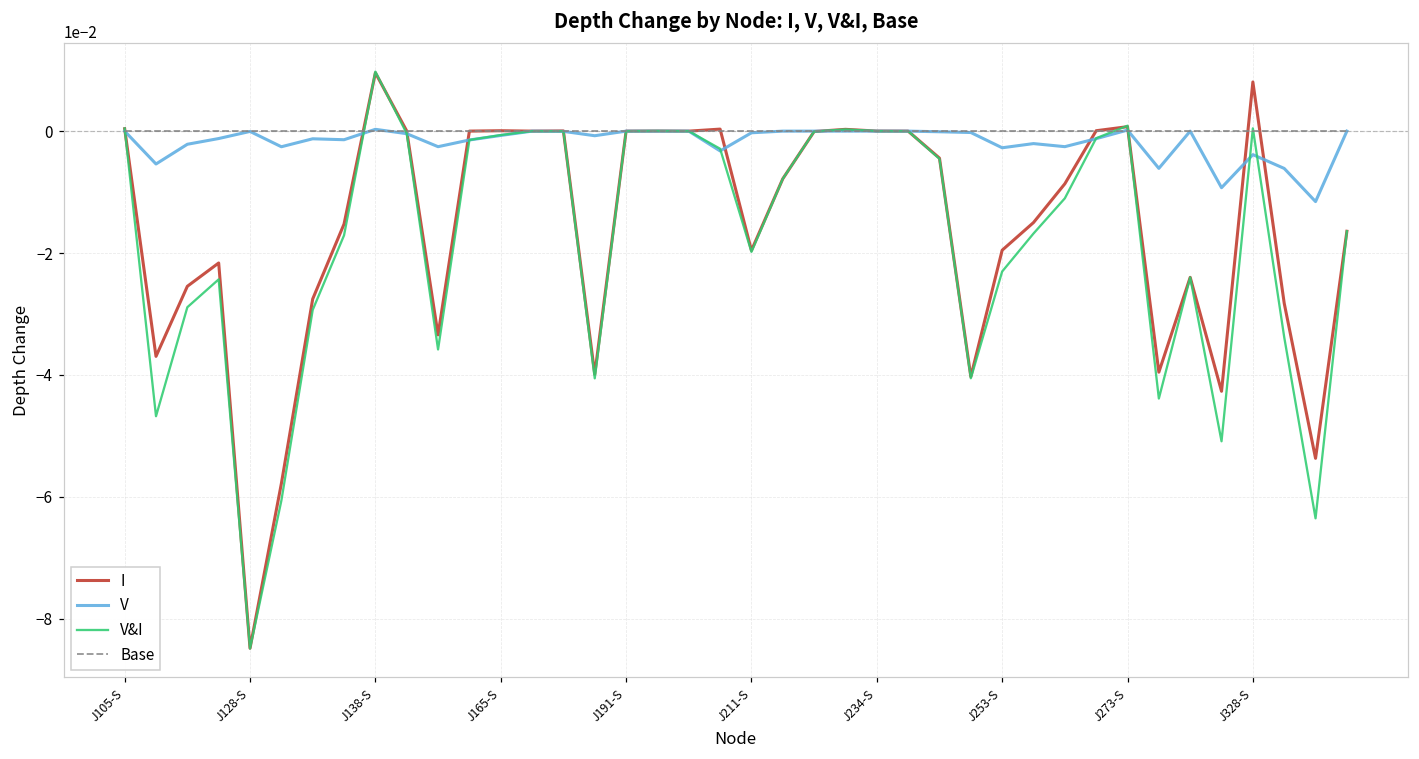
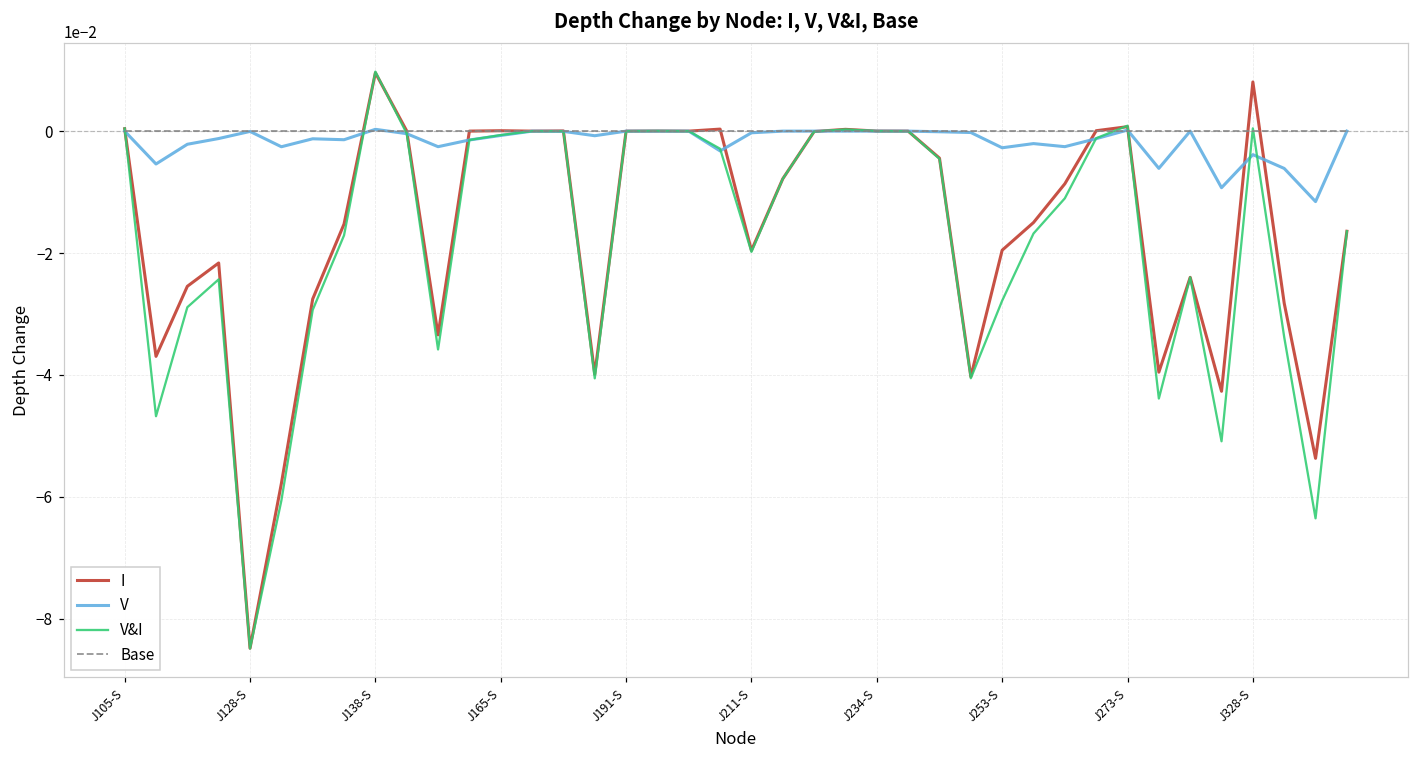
V&I, J253-S: -0.023 -> -0.028
